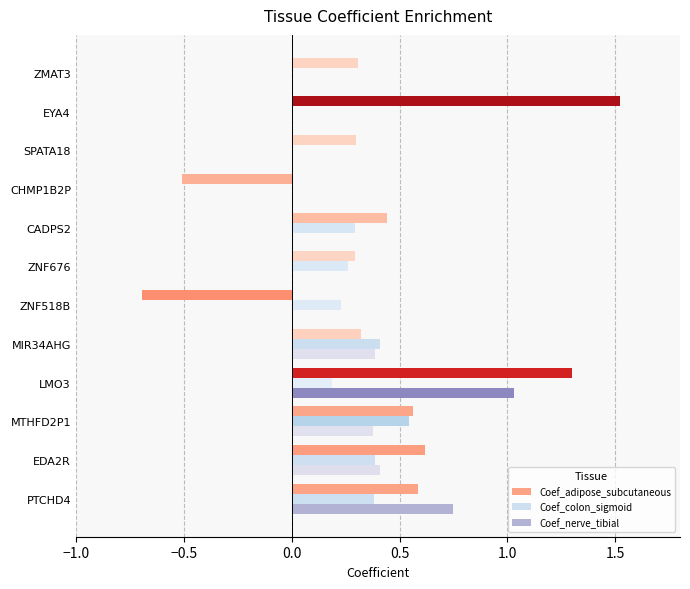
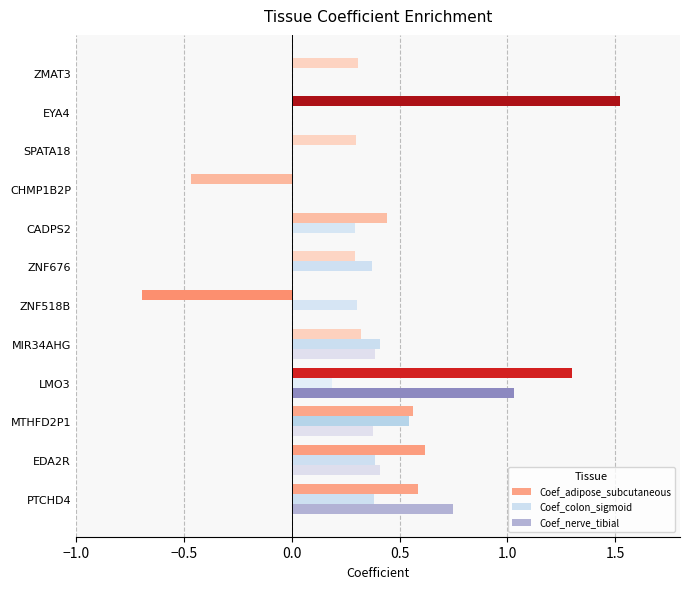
Coef_adipose_subcutaneous, CHMP1B2P: -0.51 -> -0.47
Coef_colon_sigmoid, ZNF676: 0.26 -> 0.37
Coef_colon_sigmoid, ZNF518B: 0.23 -> 0.30
